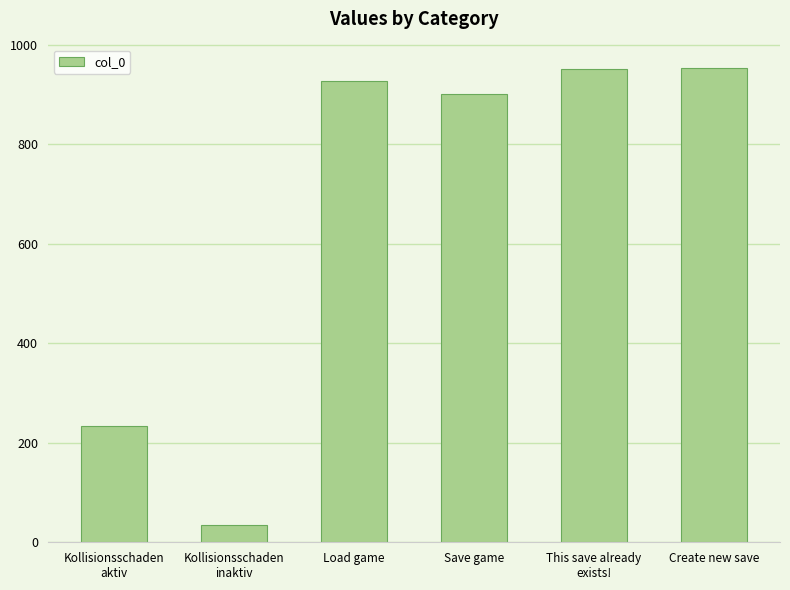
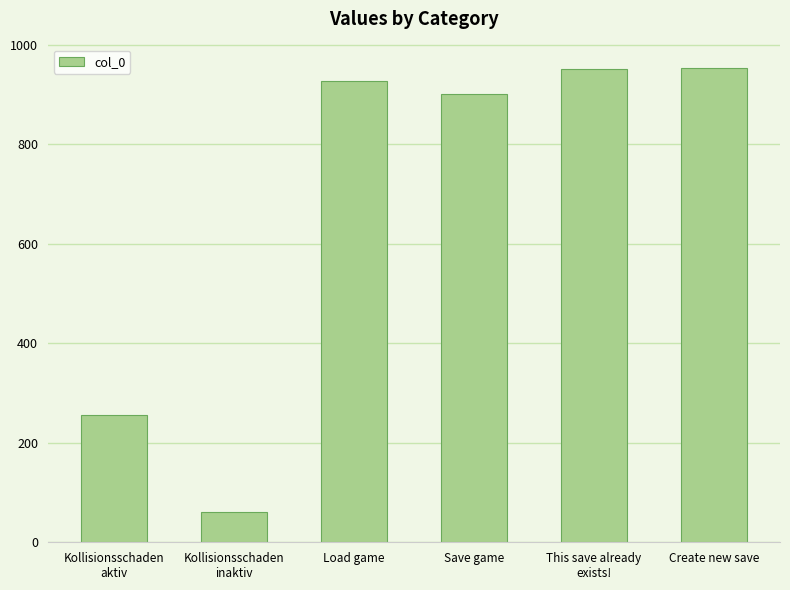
Kollisionsschaden aktiv: 230 -> 260
Kollisionsschaden inaktiv: 30 -> 60
